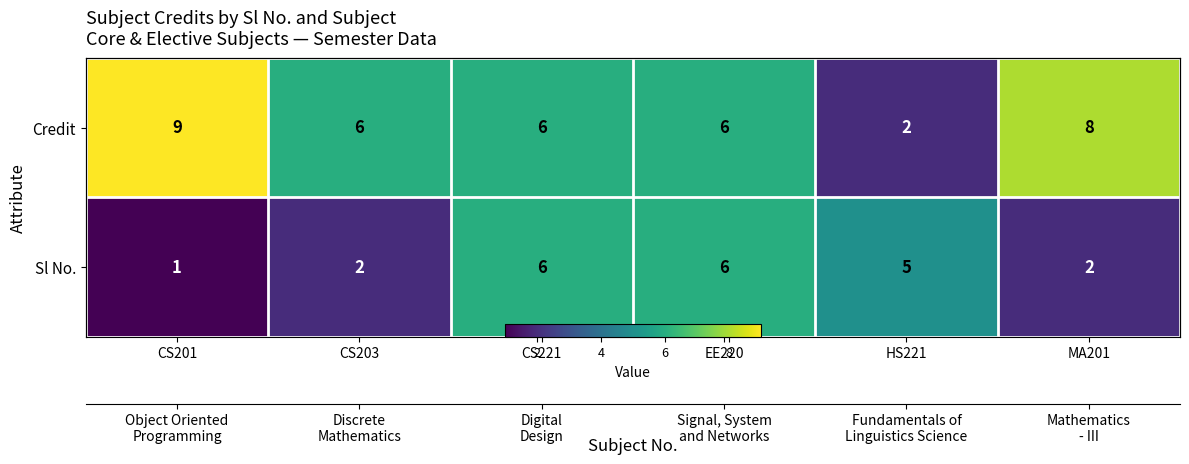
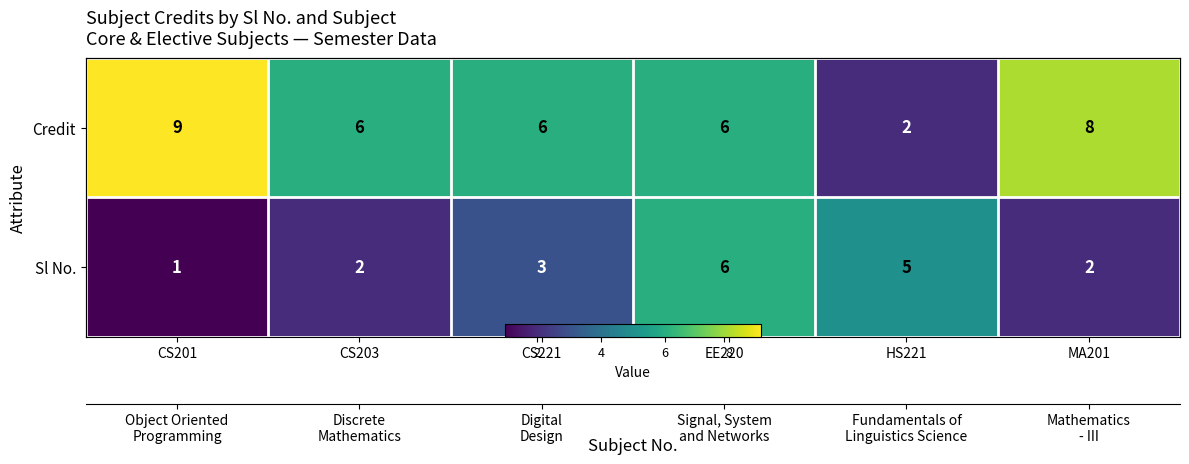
Sl No., CS221: 6 -> 3
